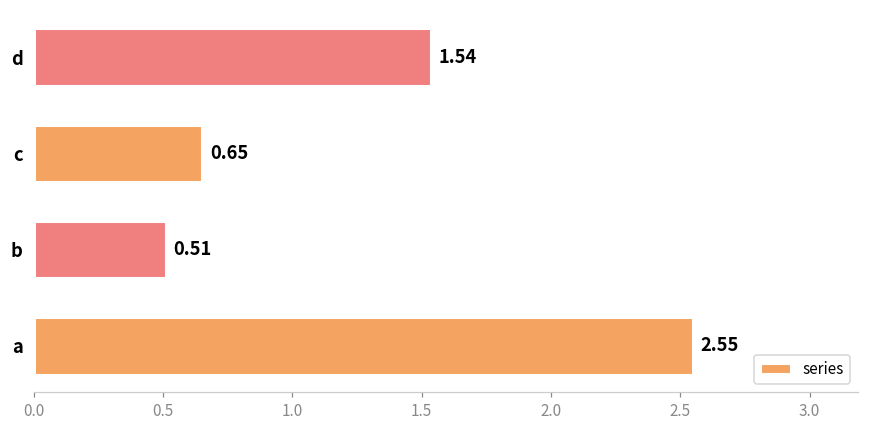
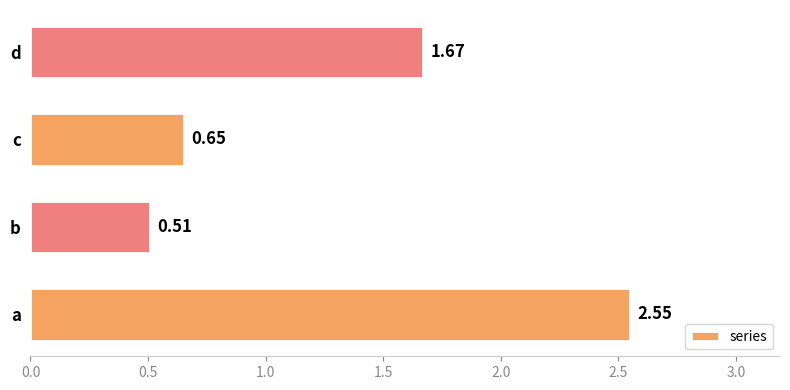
d: 1.54 -> 1.67
